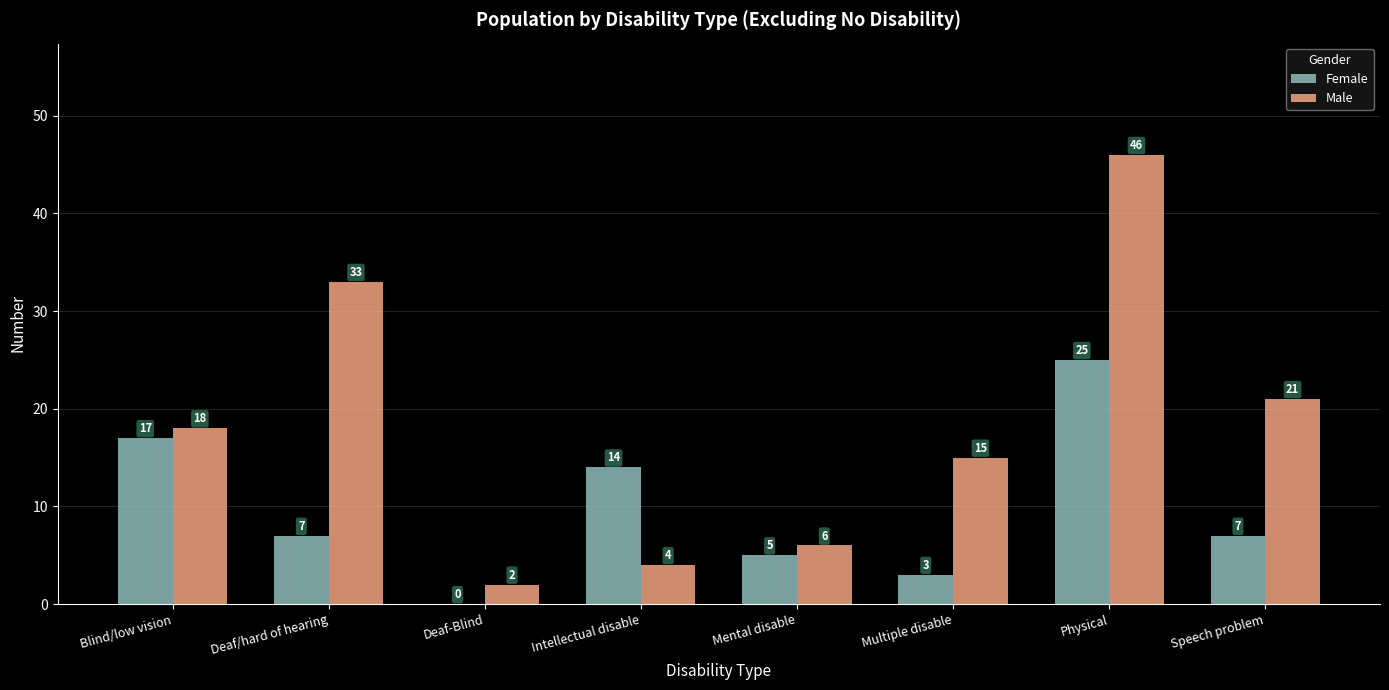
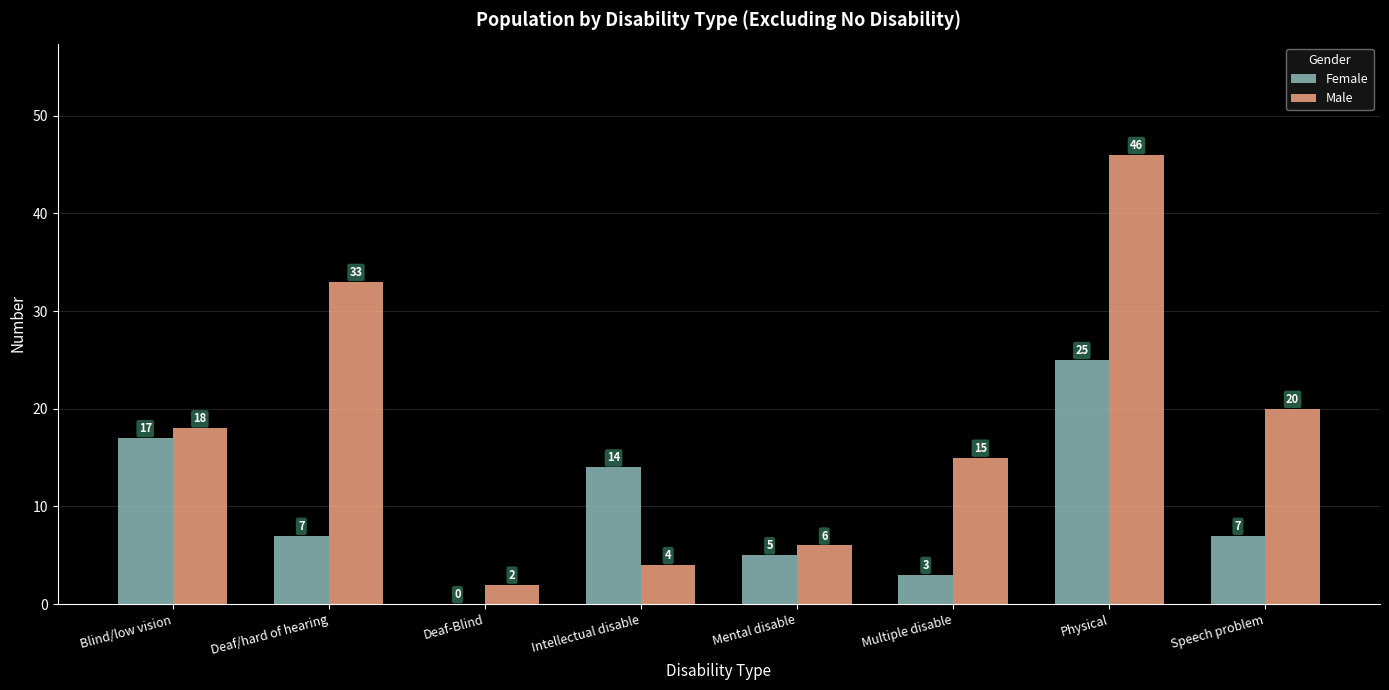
Male, Speech problem: 21 -> 20
